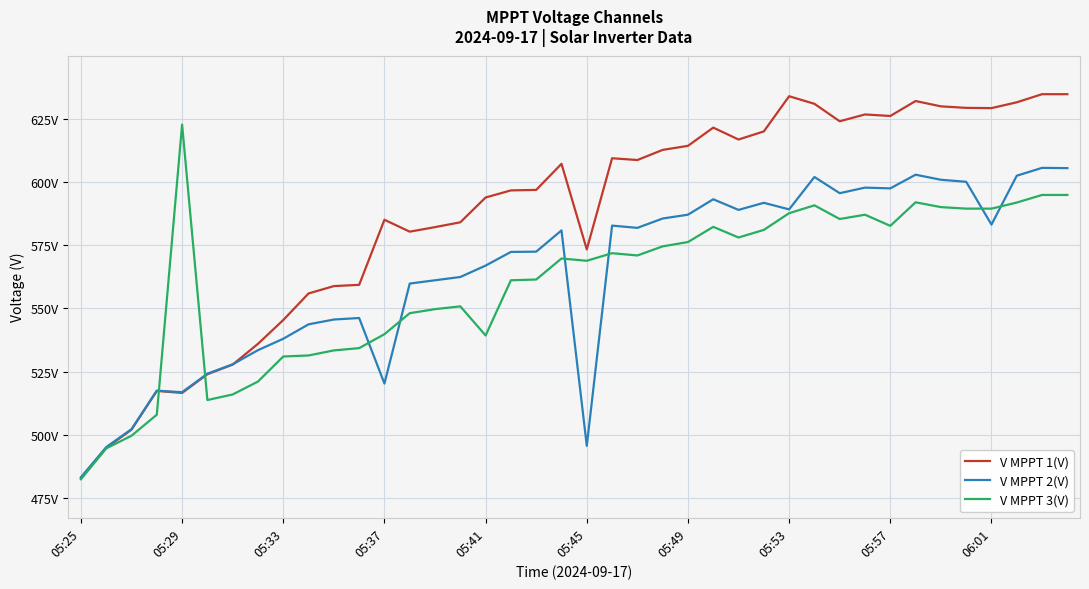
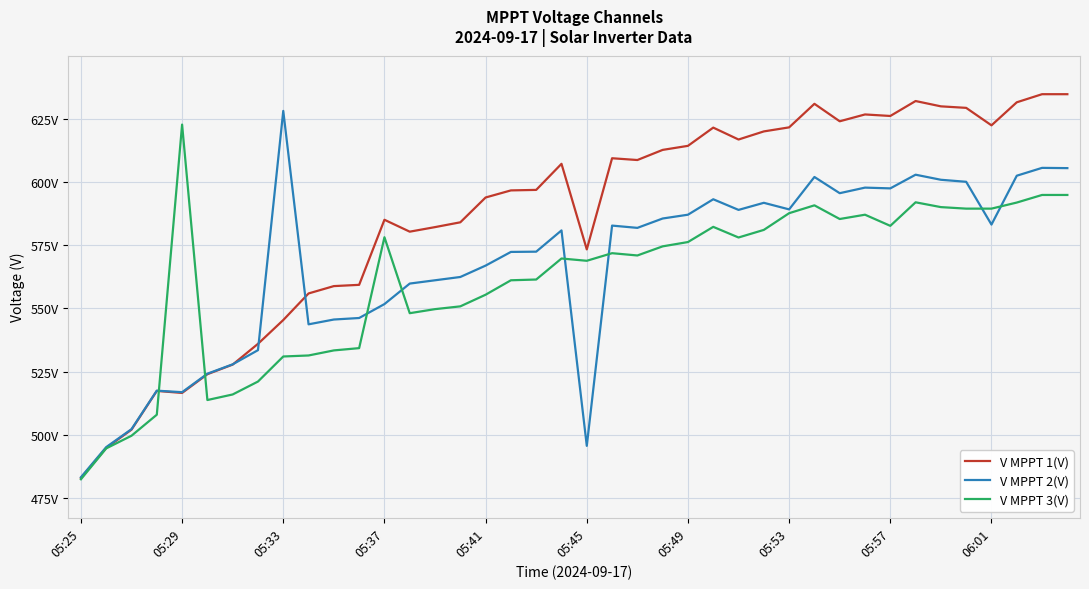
V MPPT 2(V), 05:33: 538V -> 628V
V MPPT 2(V), 05:37: 520V -> 552V
V MPPT 3(V), 05:37: 540V -> 578V
V MPPT 3(V), 05:41: 539V -> 555V
V MPPT 1(V), 05:53: 634V -> 622V
V MPPT 1(V), 06:01: 629V -> 622V
